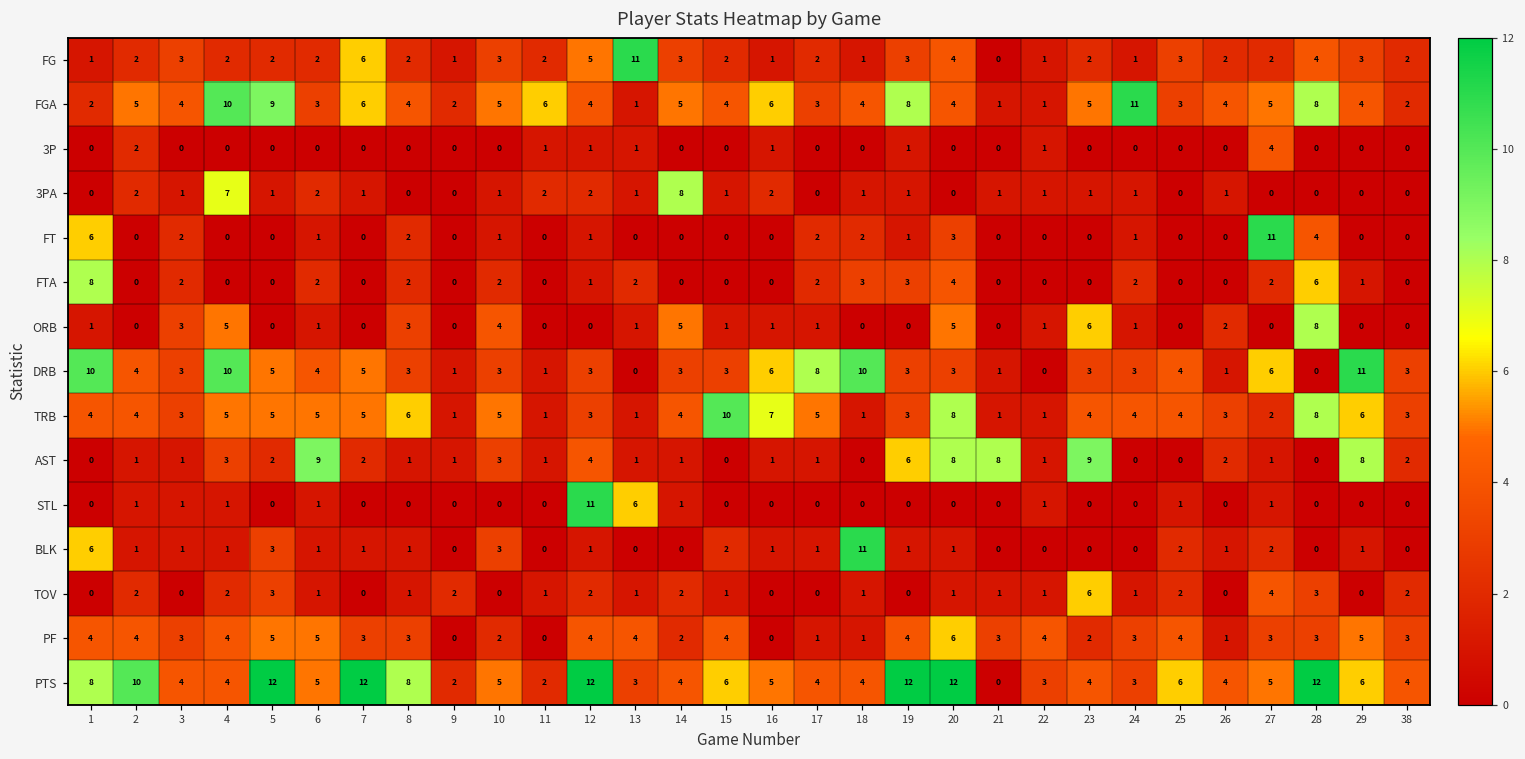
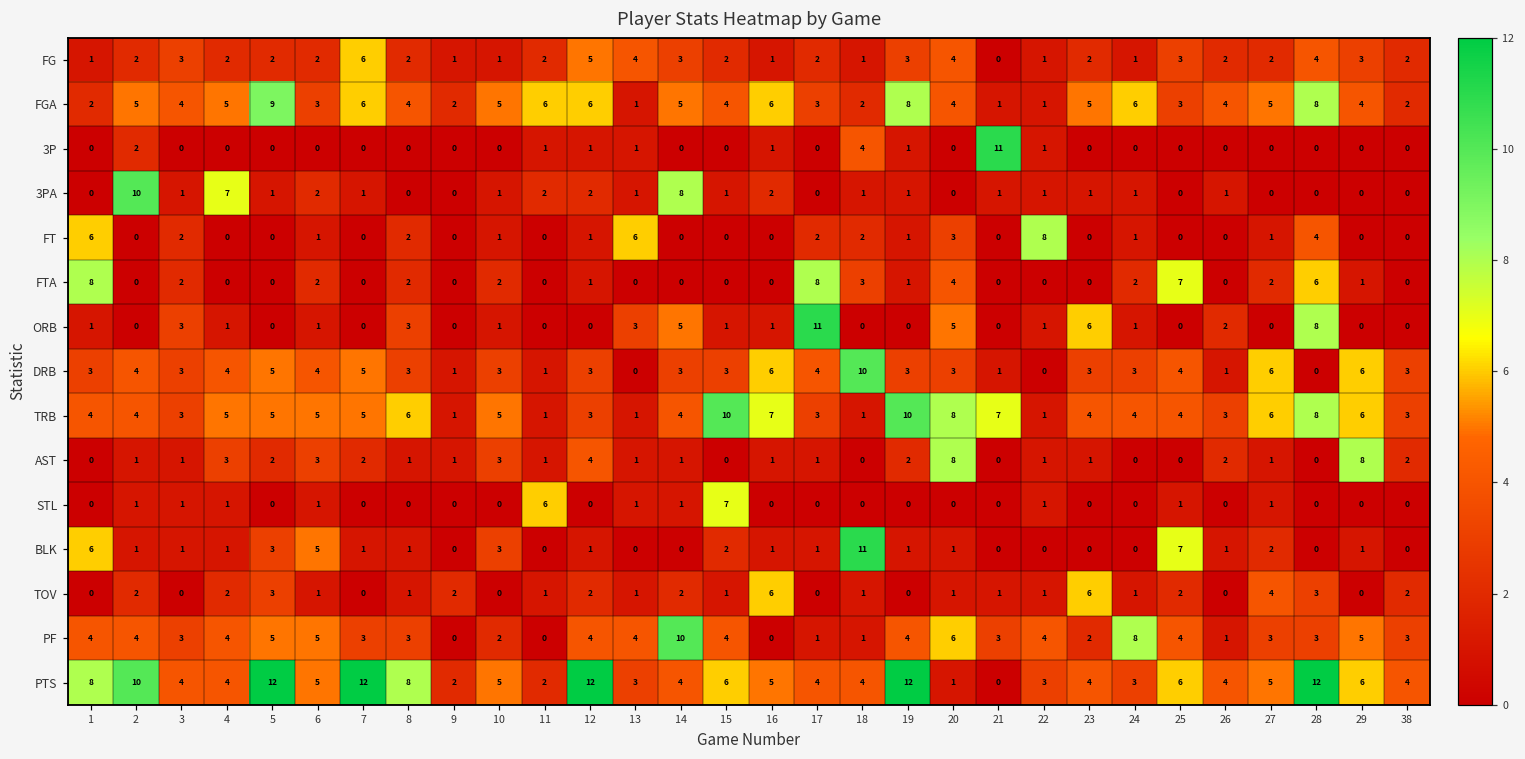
FG, 10: 3 -> 1
FG, 13: 11 -> 4
FGA, 4: 10 -> 5
FGA, 12: 4 -> 6
FGA, 18: 4 -> 2
FGA, 24: 11 -> 6
3P, 18: 0 -> 4
3P, 21: 0 -> 11
3P, 27: 4 -> 0
3PA, 2: 2 -> 10
FT, 13: 0 -> 6
FT, 22: 0 -> 8
FT, 27: 11 -> 1
FTA, 13: 2 -> 0
FTA, 17: 2 -> 8
FTA, 19: 3 -> 1
FTA, 25: 0 -> 7
ORB, 4: 5 -> 1
ORB, 10: 4 -> 1
ORB, 13: 1 -> 3
ORB, 17: 1 -> 11
DRB, 1: 10 -> 3
DRB, 4: 10 -> 4
DRB, 17: 8 -> 4
DRB, 29: 11 -> 6
TRB, 17: 5 -> 3
TRB, 19: 3 -> 10
TRB, 21: 1 -> 7
TRB, 27: 2 -> 6
AST, 6: 9 -> 3
AST, 19: 6 -> 2
AST, 21: 8 -> 0
AST, 23: 9 -> 1
STL, 11: 0 -> 6
STL, 12: 11 -> 0
STL, 13: 6 -> 1
STL, 15: 0 -> 7
BLK, 6: 1 -> 5
BLK, 25: 2 -> 7
TOV, 16: 0 -> 6
PF, 14: 2 -> 10
PF, 24: 3 -> 8
PTS, 20: 12 -> 1
